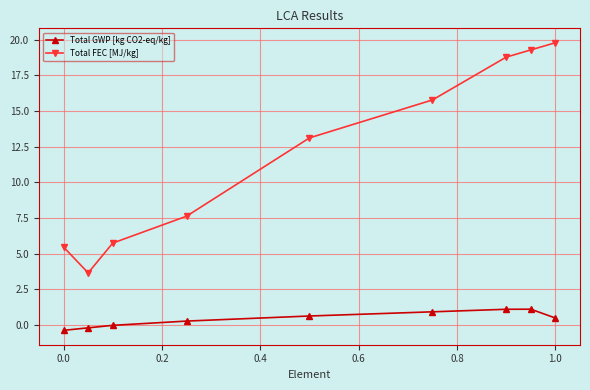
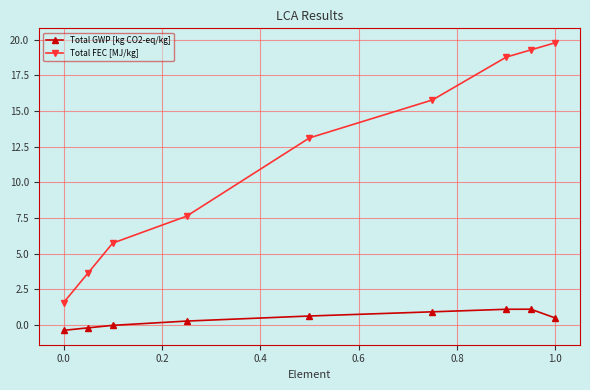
Total FEC [MJ/kg], 0.0: 5.5 -> 1.6
